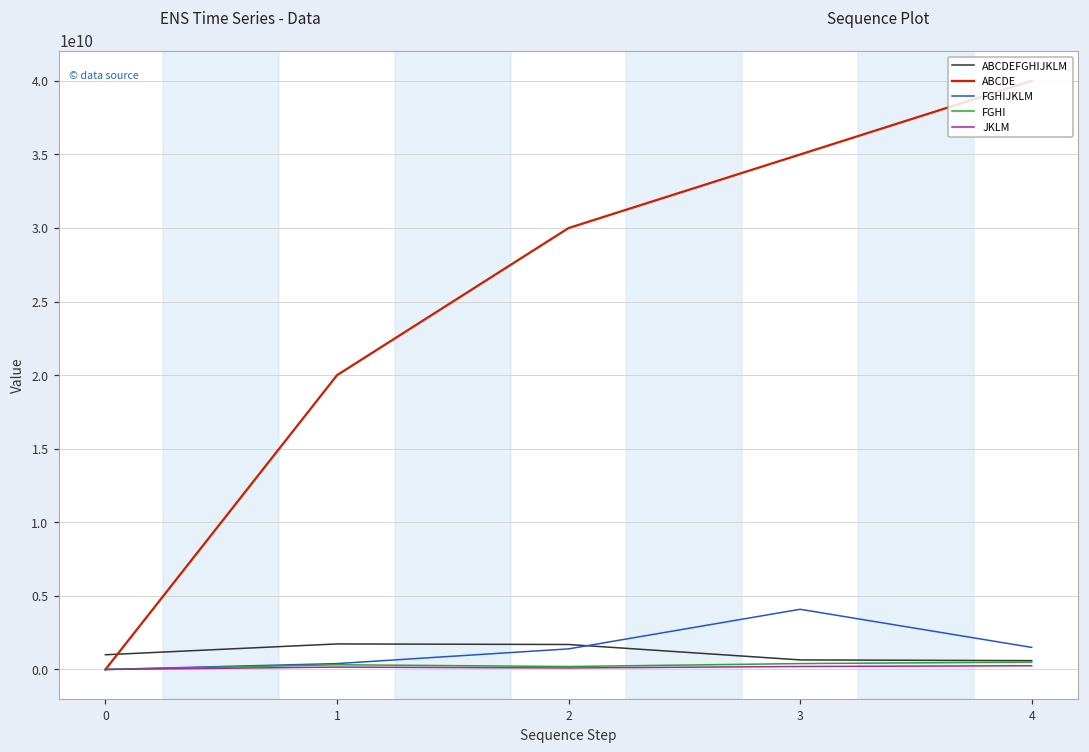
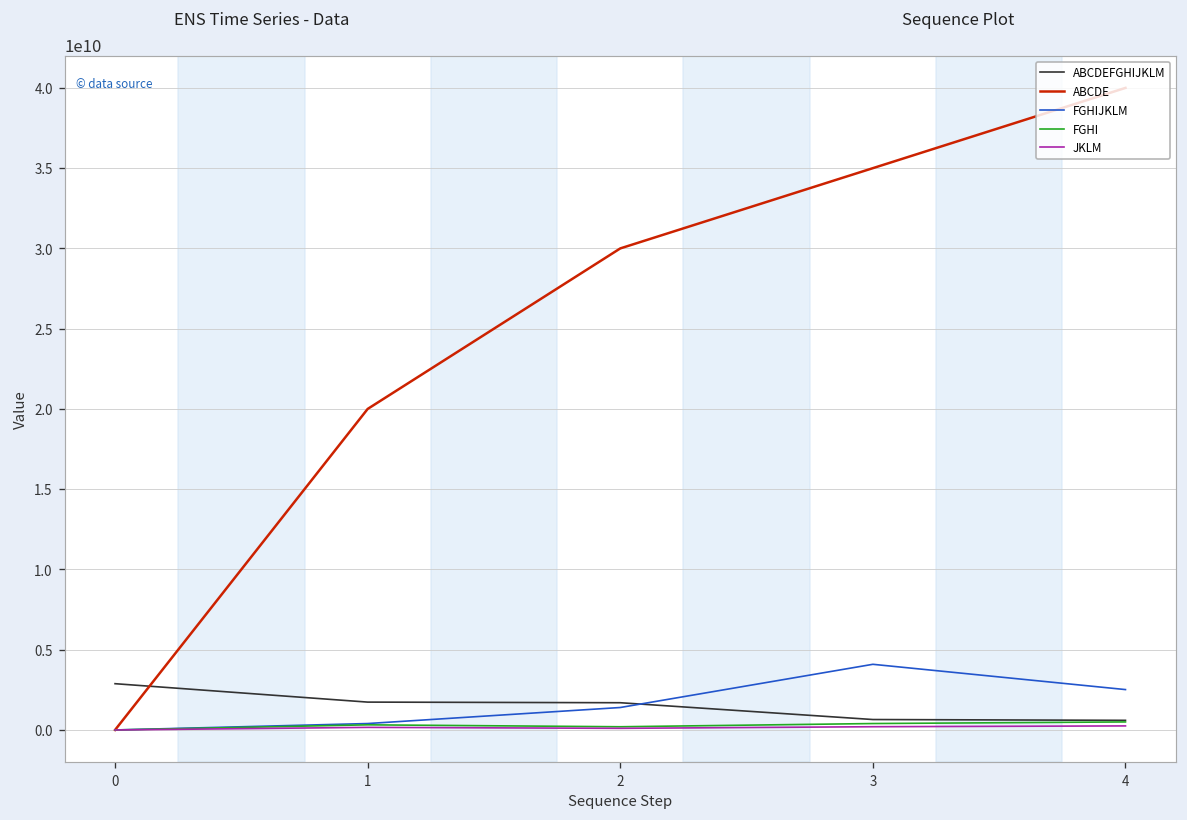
ABCDEFGHIJKLM, 0: 1000000000 -> 2900000000
FGHIJKLM, 4: 1500000000 -> 2500000000
